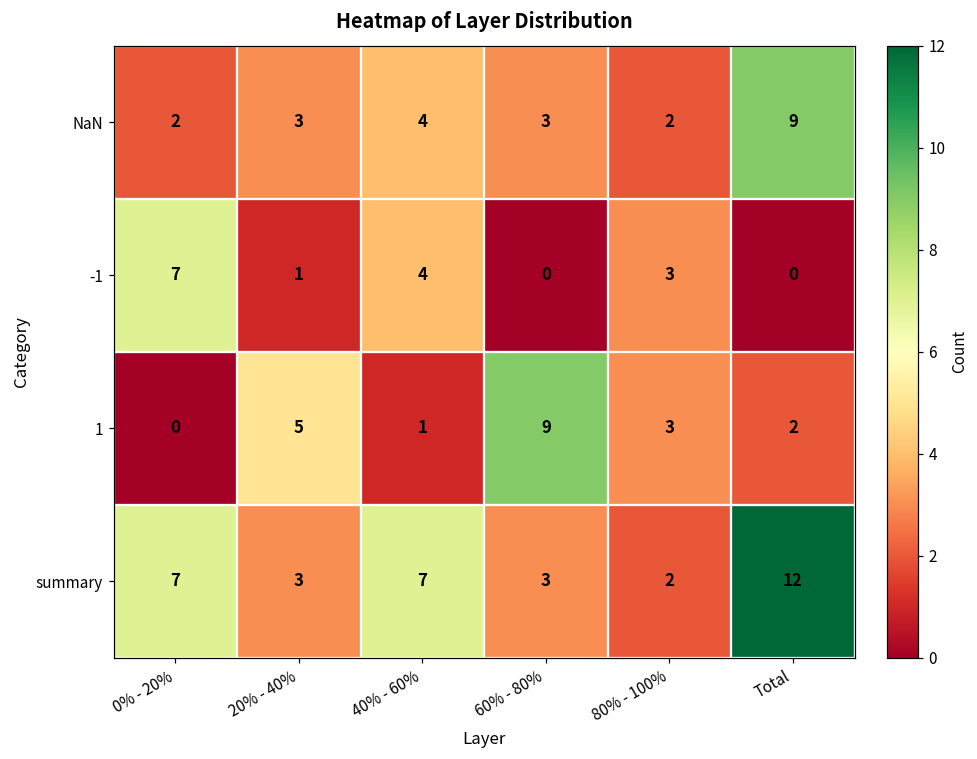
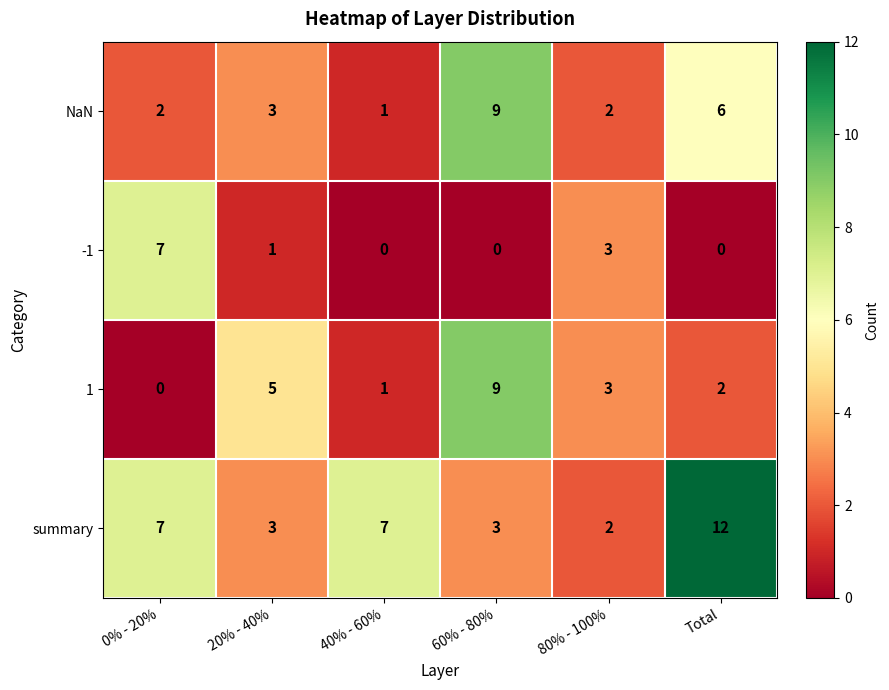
NaN, 40% - 60%: 4 -> 1
NaN, 60% - 80%: 3 -> 9
NaN, Total: 9 -> 6
-1, 40% - 60%: 4 -> 0
